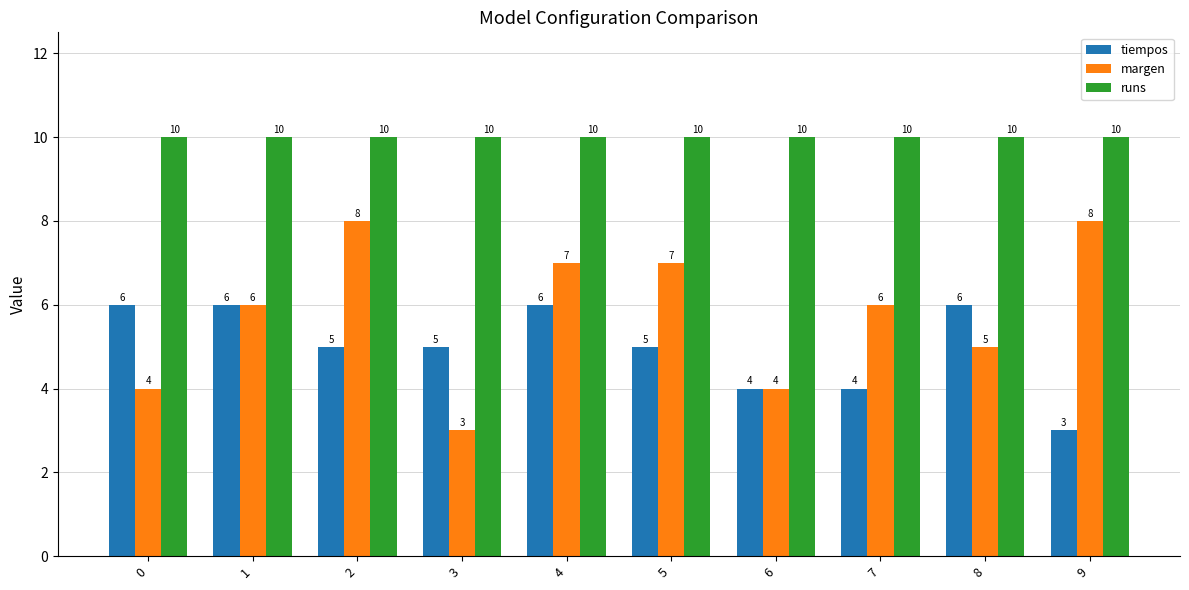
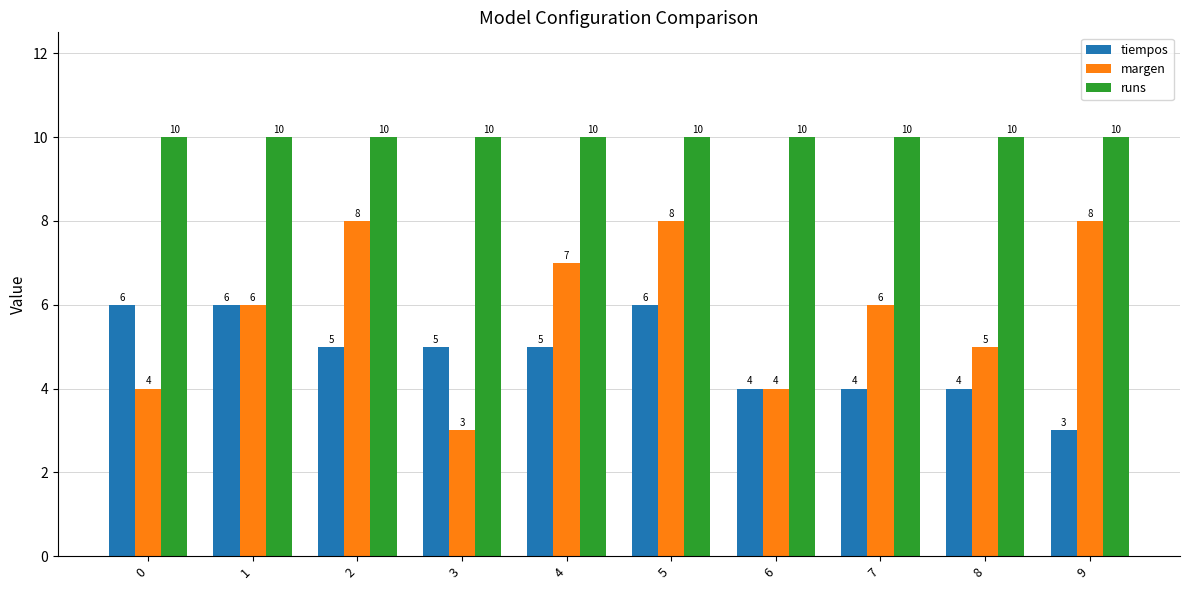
tiempos, 4: 6 -> 5
tiempos, 5: 5 -> 6
margen, 5: 7 -> 8
tiempos, 8: 6 -> 4
